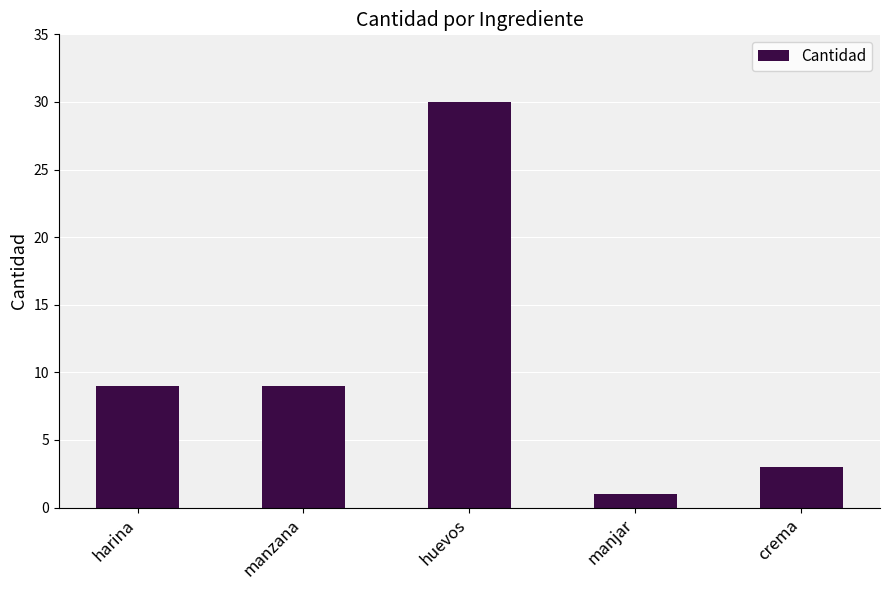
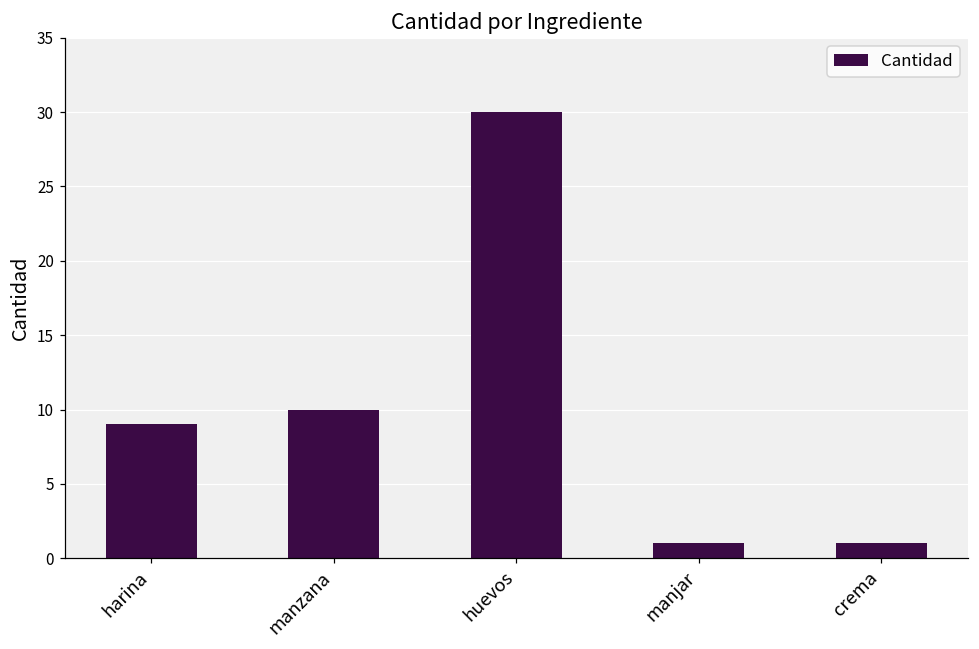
manzana: 9 -> 10
crema: 3 -> 1
